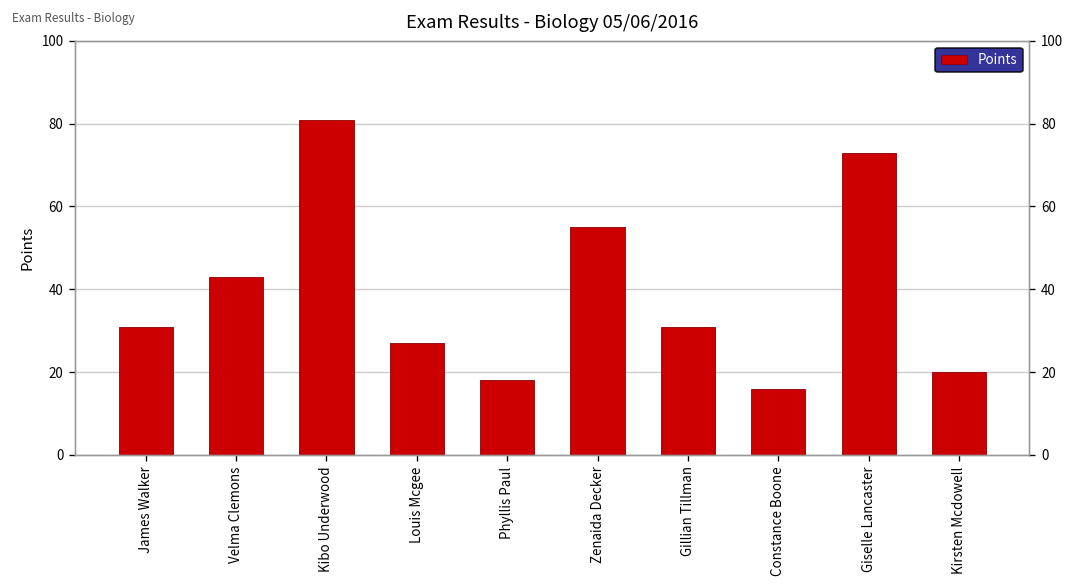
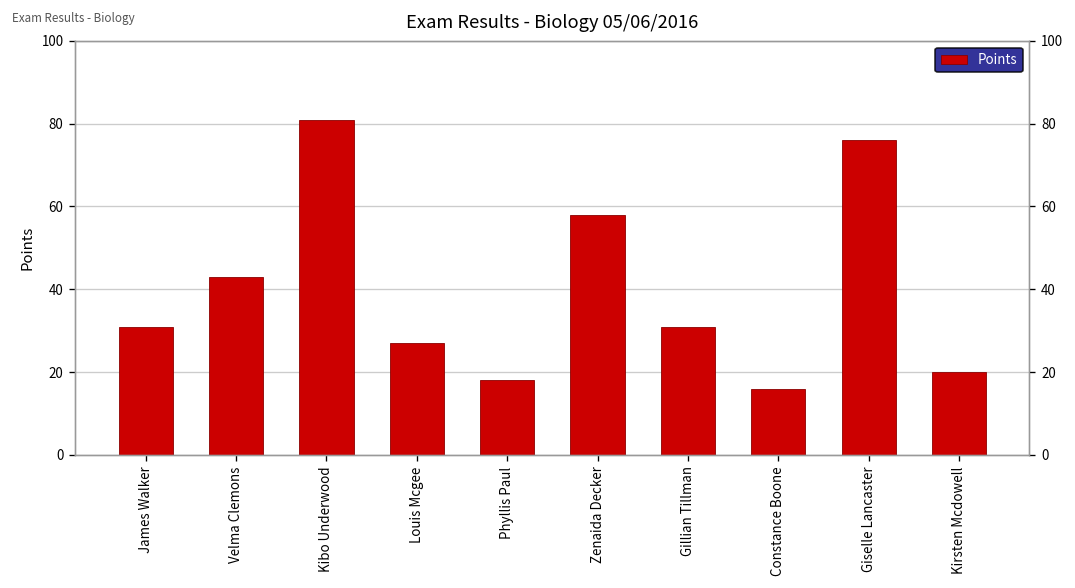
Zenaida Decker: 55 -> 58
Giselle Lancaster: 73 -> 76
